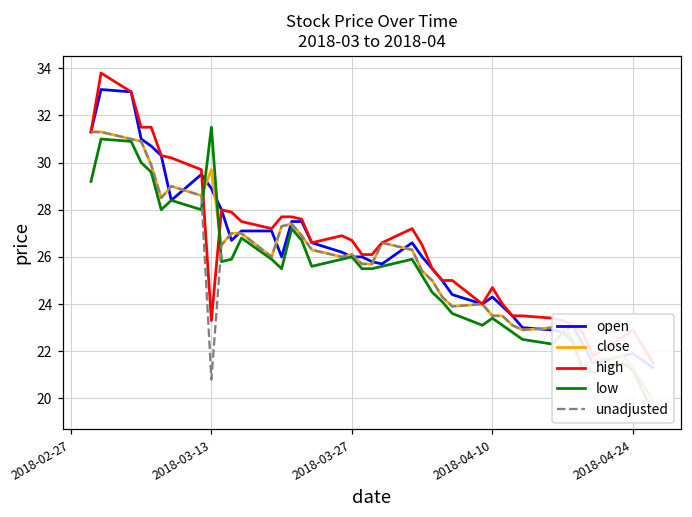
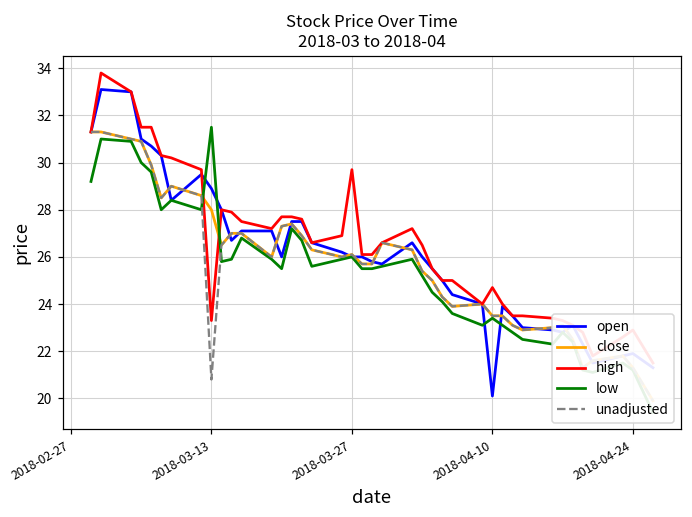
close, 2018-03-13: 29.7 -> 28.0
high, 2018-03-27: 26.7 -> 29.7
open, 2018-04-10: 24.3 -> 20.1
